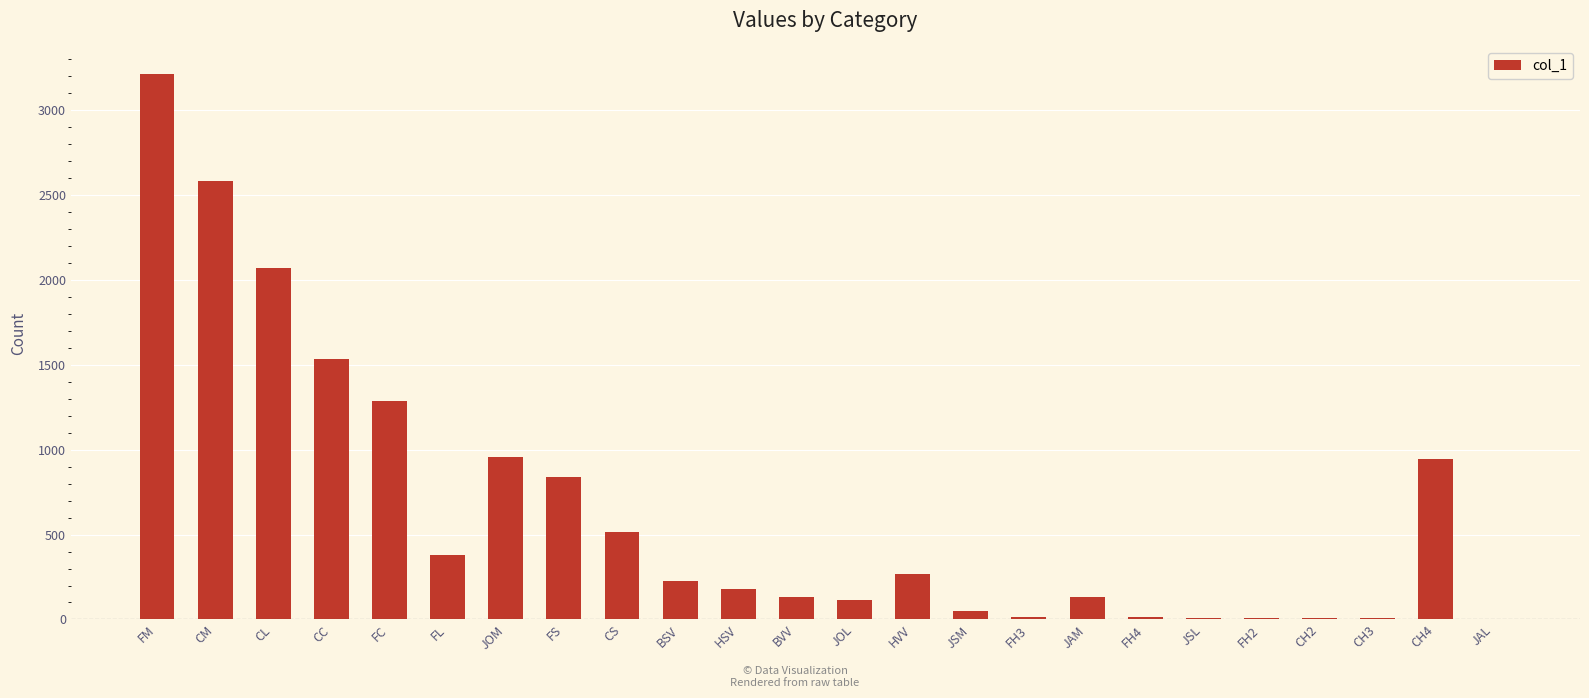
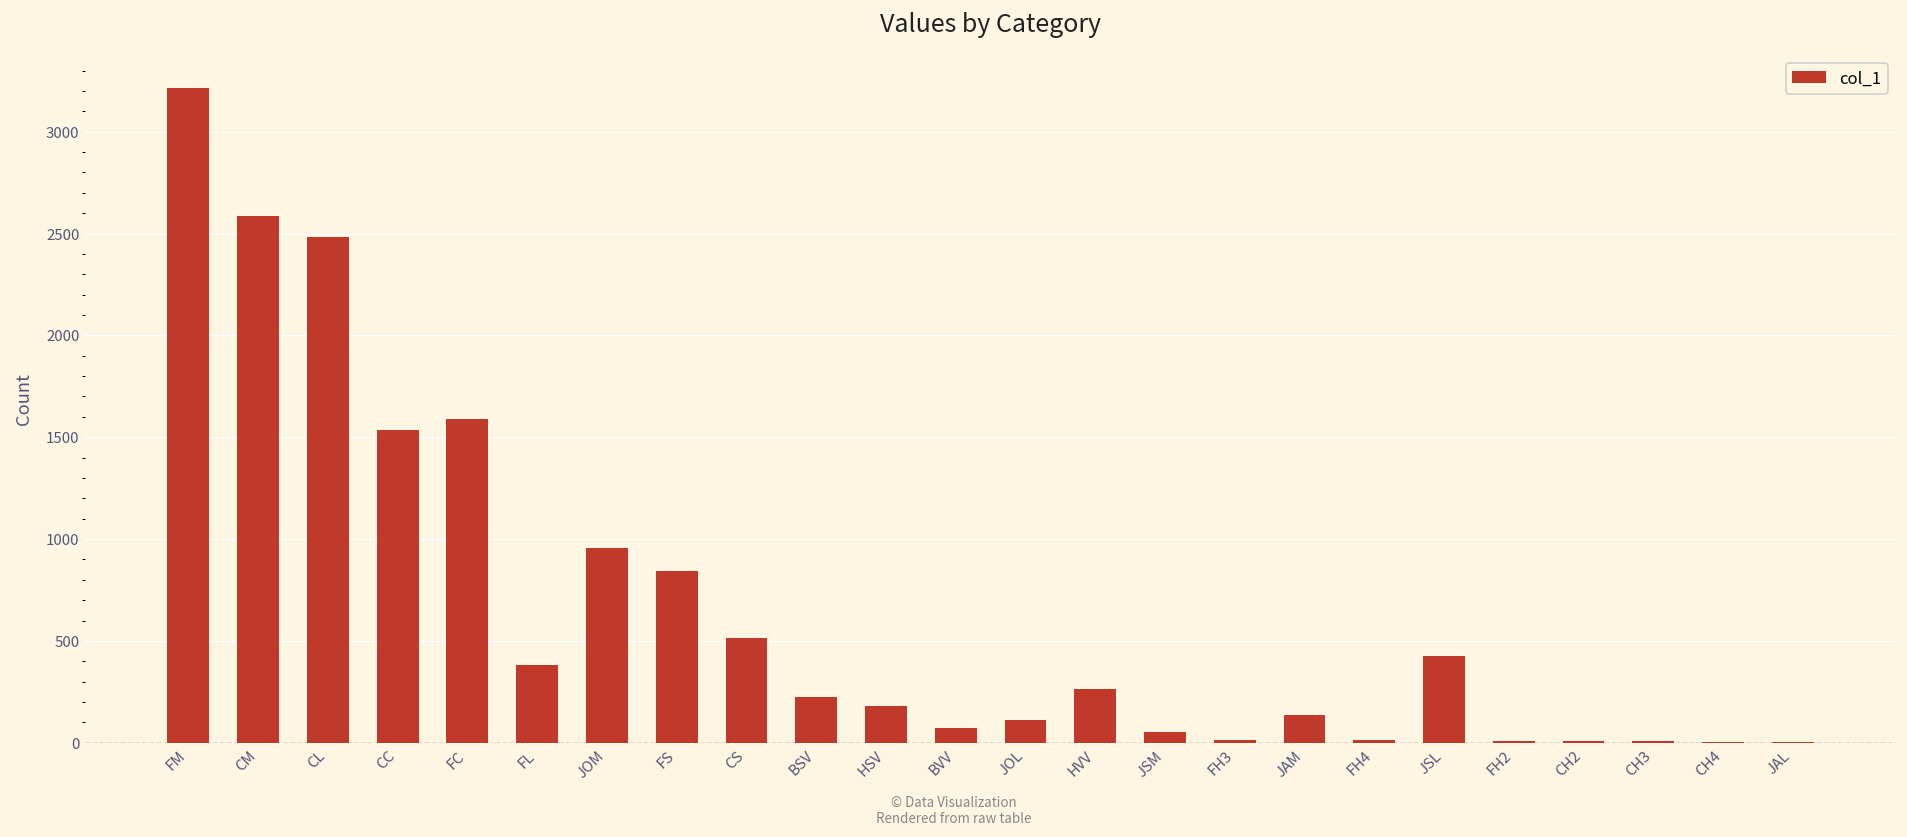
CL: 2070 -> 2490
FC: 1290 -> 1590
BVV: 130 -> 70
JSL: 10 -> 430
CH4: 950 -> 10
